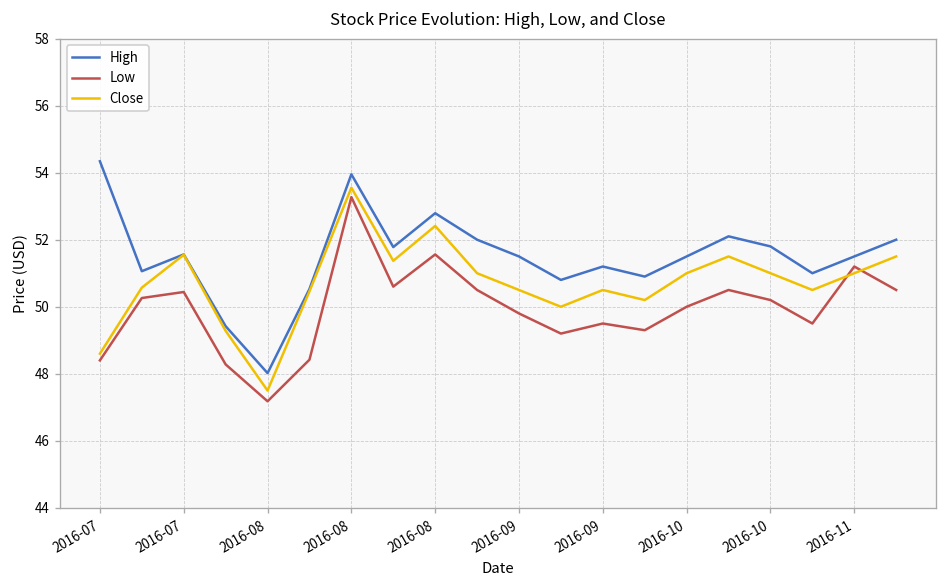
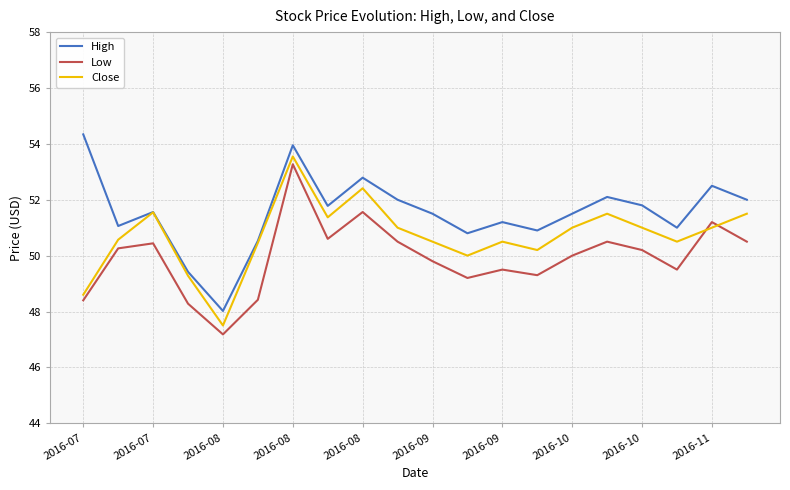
High, 2016-11: 51.5 -> 52.5
